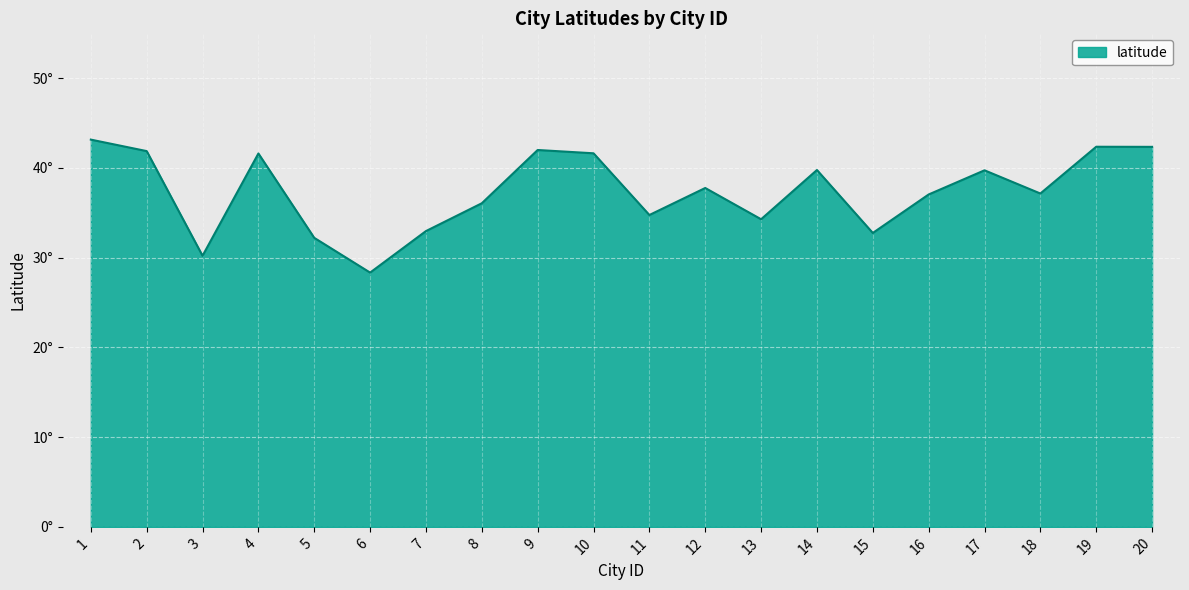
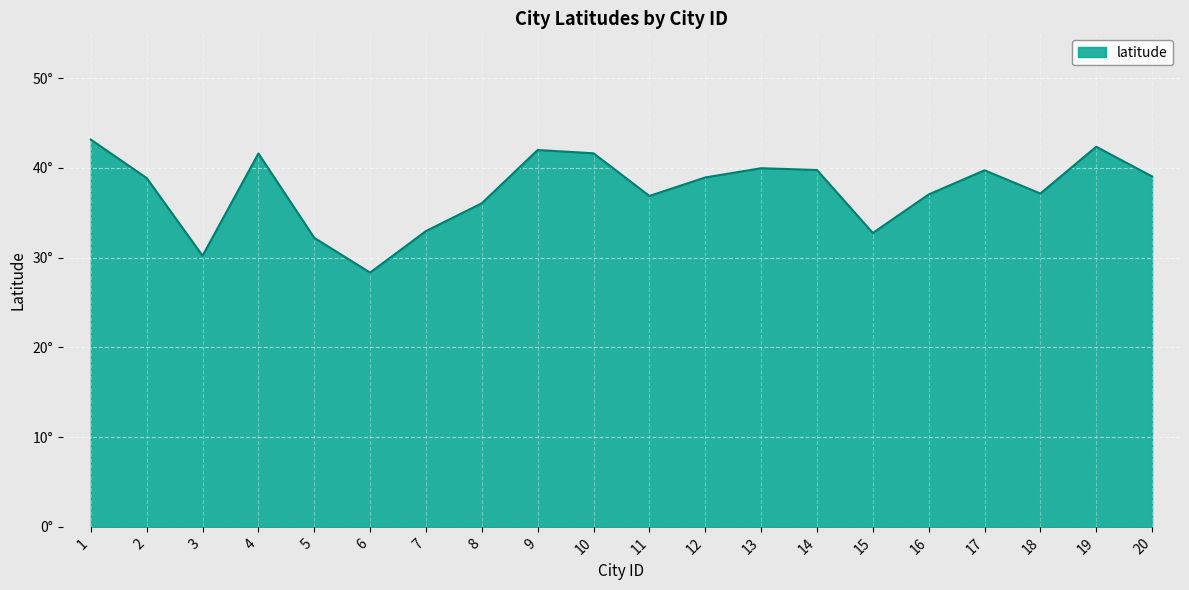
2: 42° -> 39°
11: 35° -> 37°
12: 38° -> 39°
13: 34° -> 40°
20: 42° -> 39°
